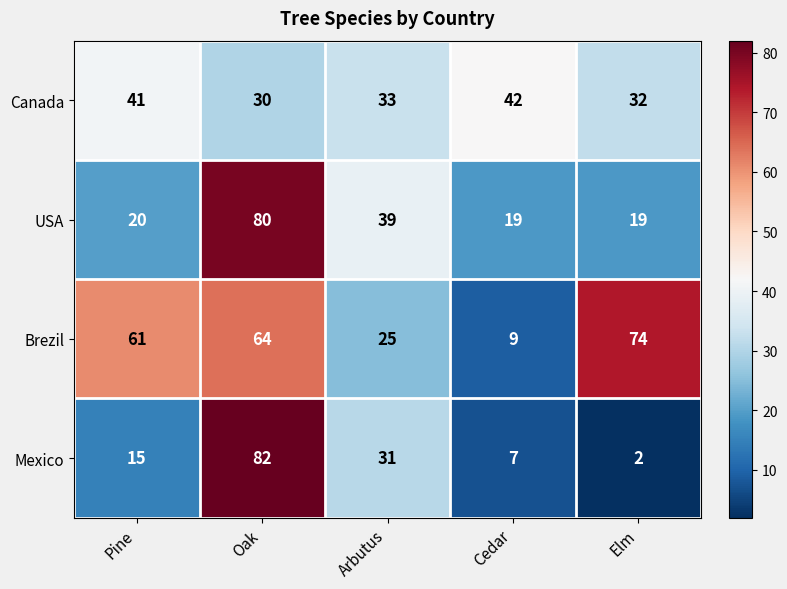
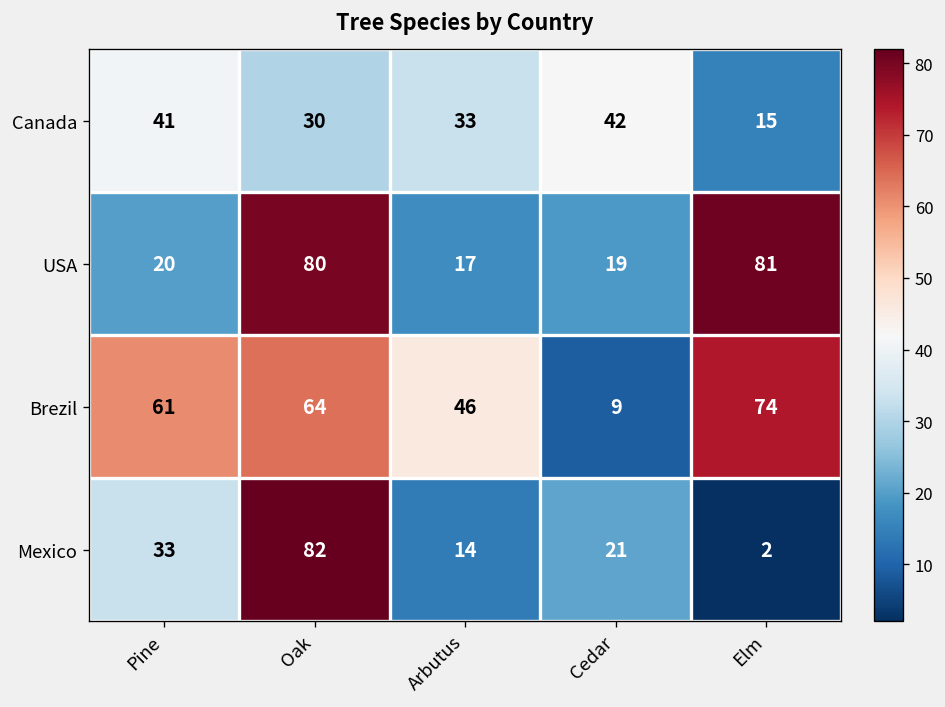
Canada, Elm: 32 -> 15
USA, Arbutus: 39 -> 17
USA, Elm: 19 -> 81
Brezil, Arbutus: 25 -> 46
Mexico, Pine: 15 -> 33
Mexico, Arbutus: 31 -> 14
Mexico, Cedar: 7 -> 21
